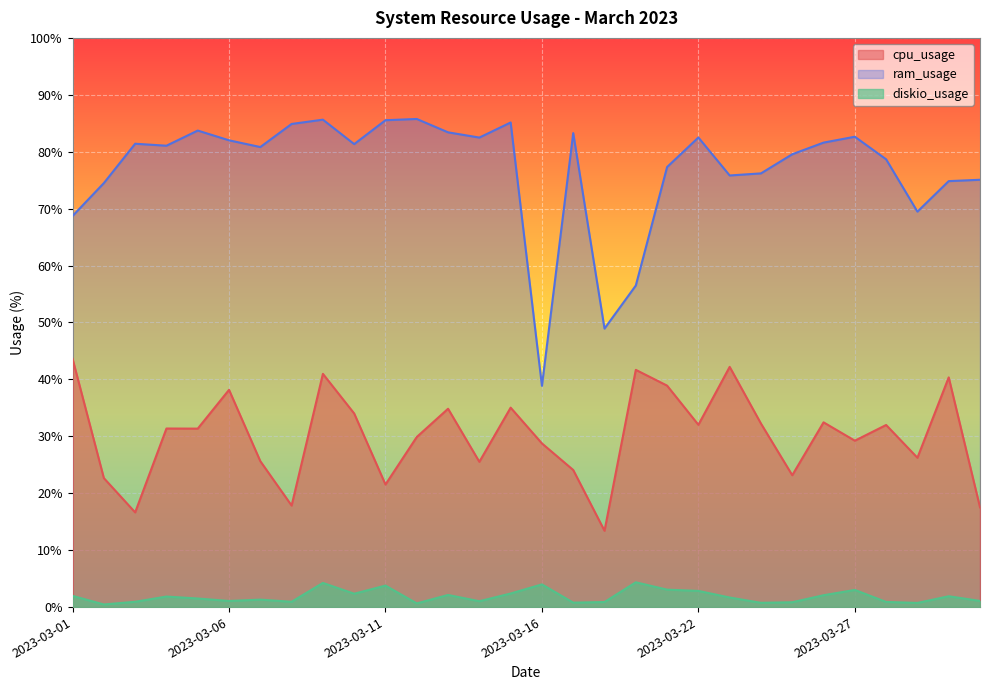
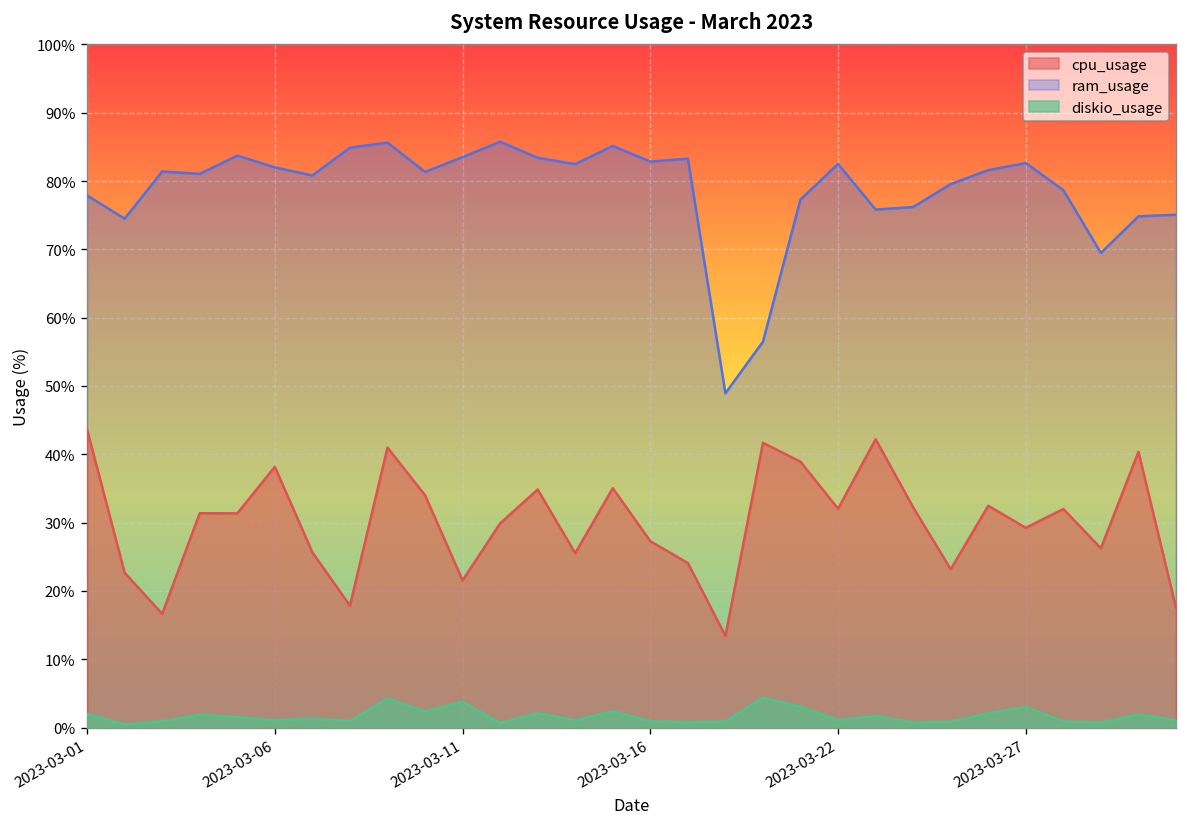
ram_usage, 2023-03-01: 69% -> 78%
ram_usage, 2023-03-11: 86% -> 84%
cpu_usage, 2023-03-16: 29% -> 27%
ram_usage, 2023-03-16: 39% -> 83%
diskio_usage, 2023-03-16: 4% -> 1%
diskio_usage, 2023-03-22: 3% -> 1%
